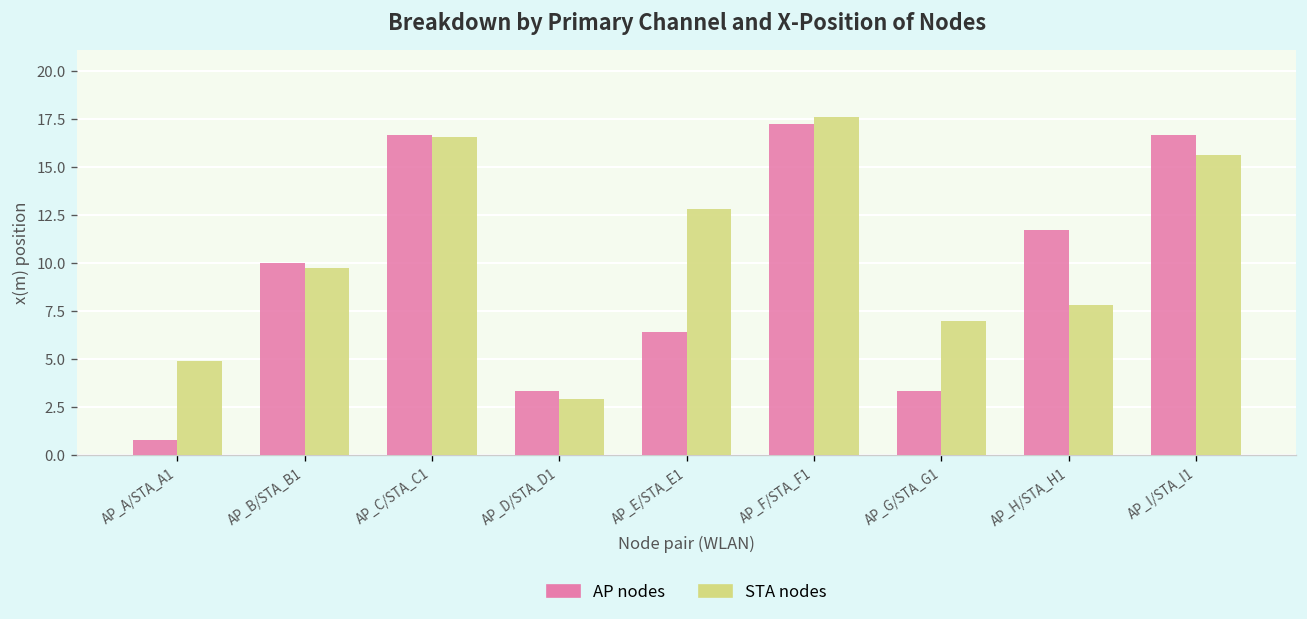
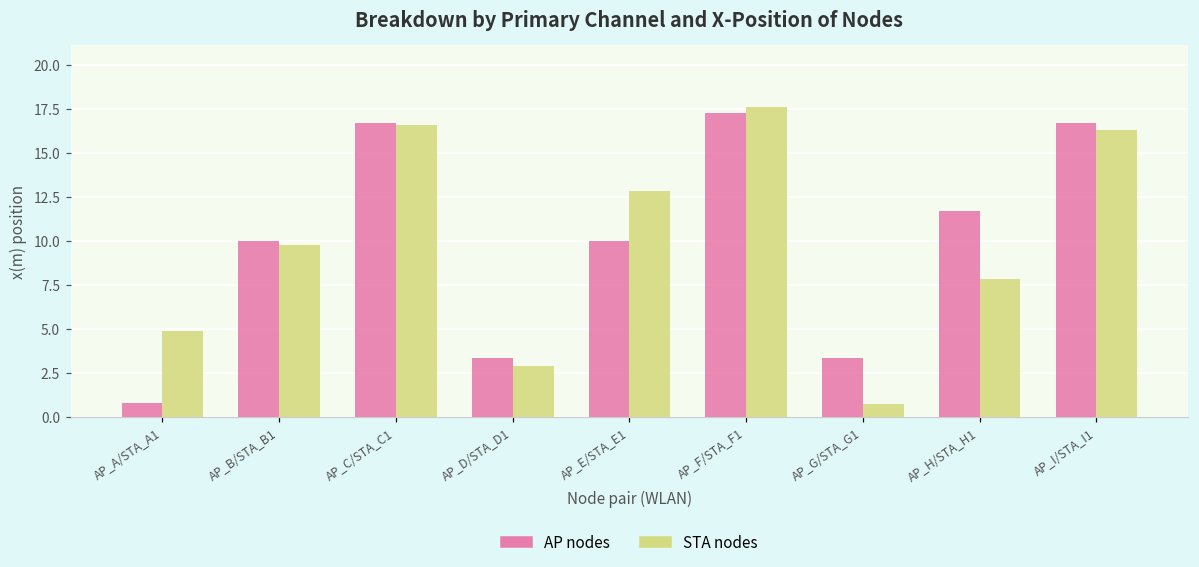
AP nodes, AP_E/STA_E1: 6.4 -> 10.0
STA nodes, AP_G/STA_G1: 7.0 -> 0.7
STA nodes, AP_I/STA_I1: 15.6 -> 16.3
